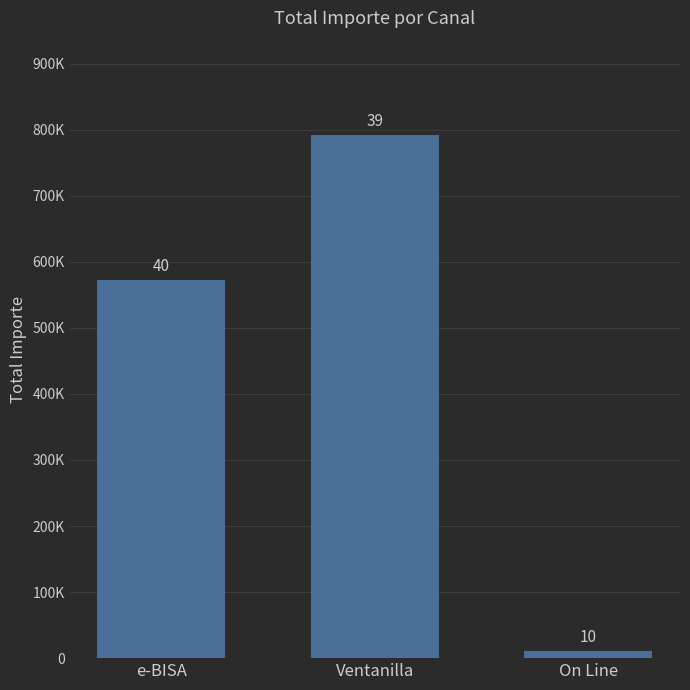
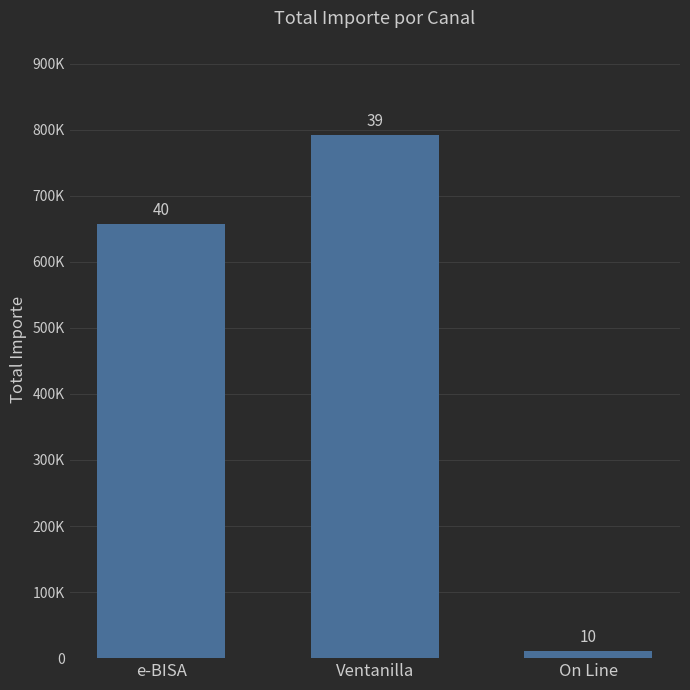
e-BISA: 570000 -> 660000
